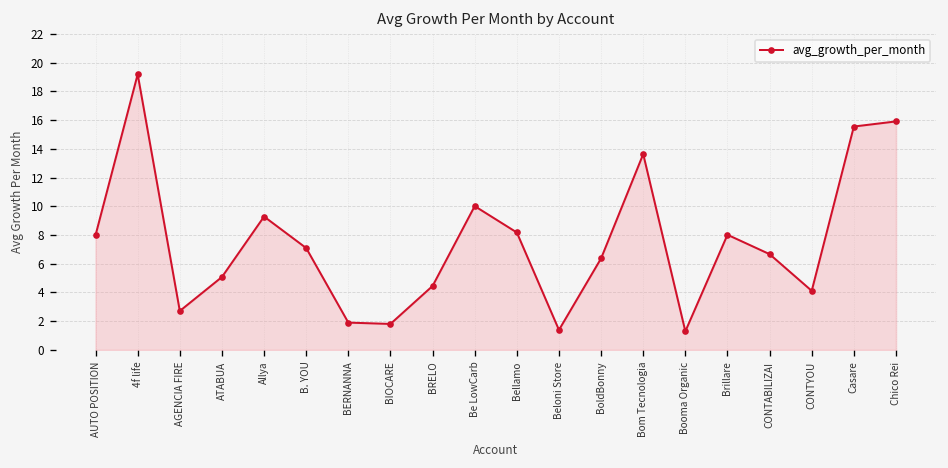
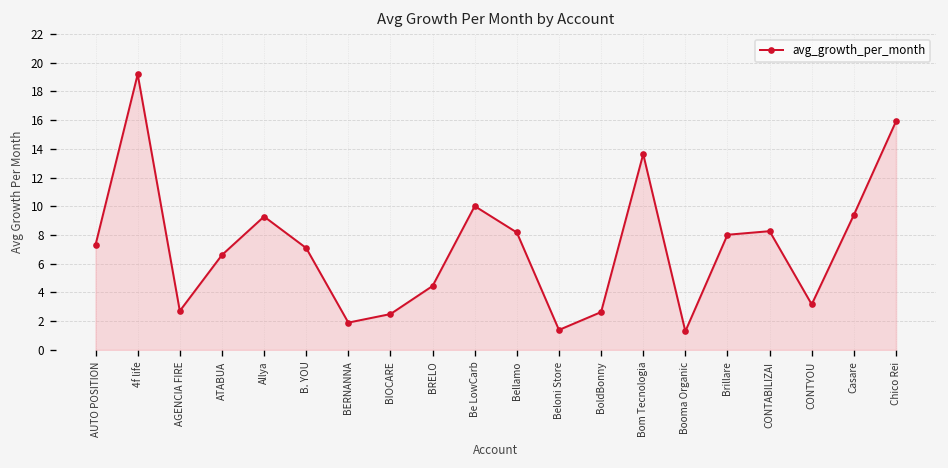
AUTO POSITION: 8.0 -> 7.3
ATABUA: 5.1 -> 6.6
BIOCARE: 1.8 -> 2.5
BoldBonny: 6.4 -> 2.6
CONTABILIZAI: 6.7 -> 8.3
CONTYOU: 4.1 -> 3.2
Casare: 15.6 -> 9.4
